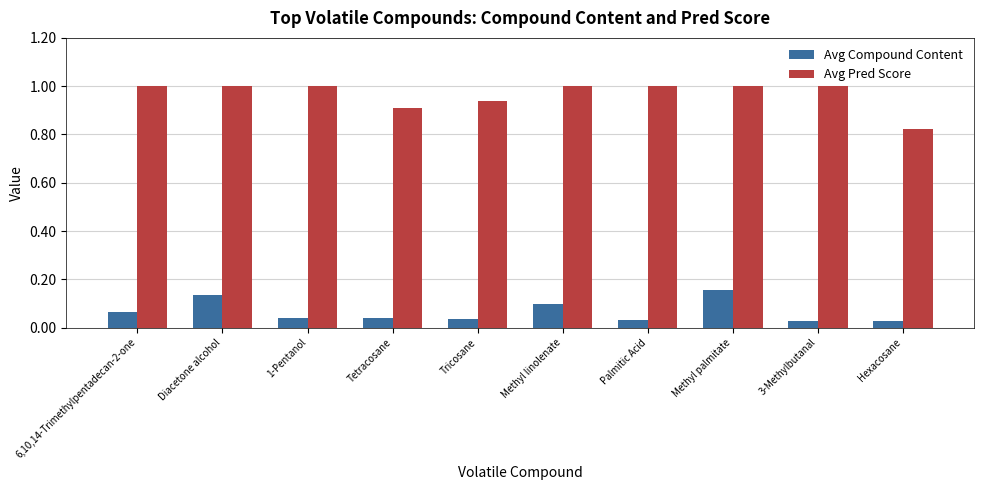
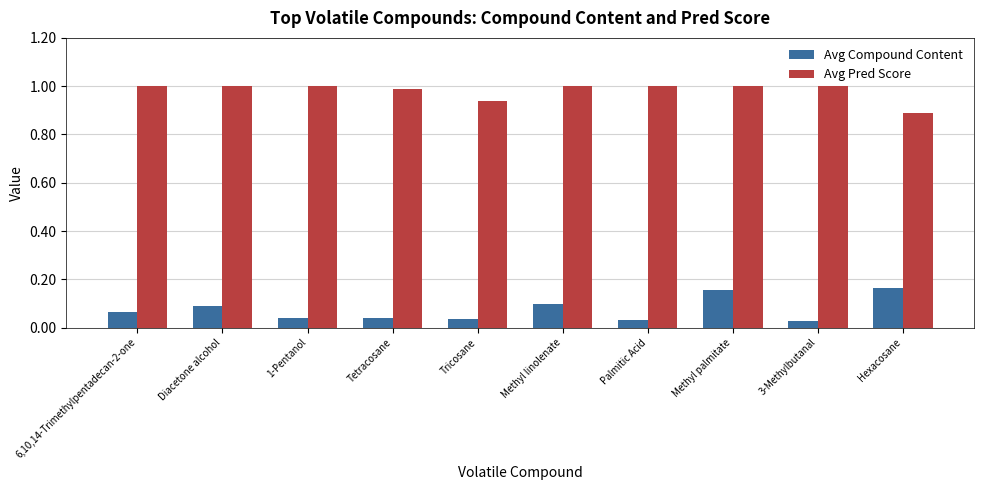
Avg Compound Content, Diacetone alcohol: 0.13 -> 0.09
Avg Pred Score, Tetracosane: 0.91 -> 0.99
Avg Compound Content, Hexacosane: 0.03 -> 0.17
Avg Pred Score, Hexacosane: 0.82 -> 0.89
